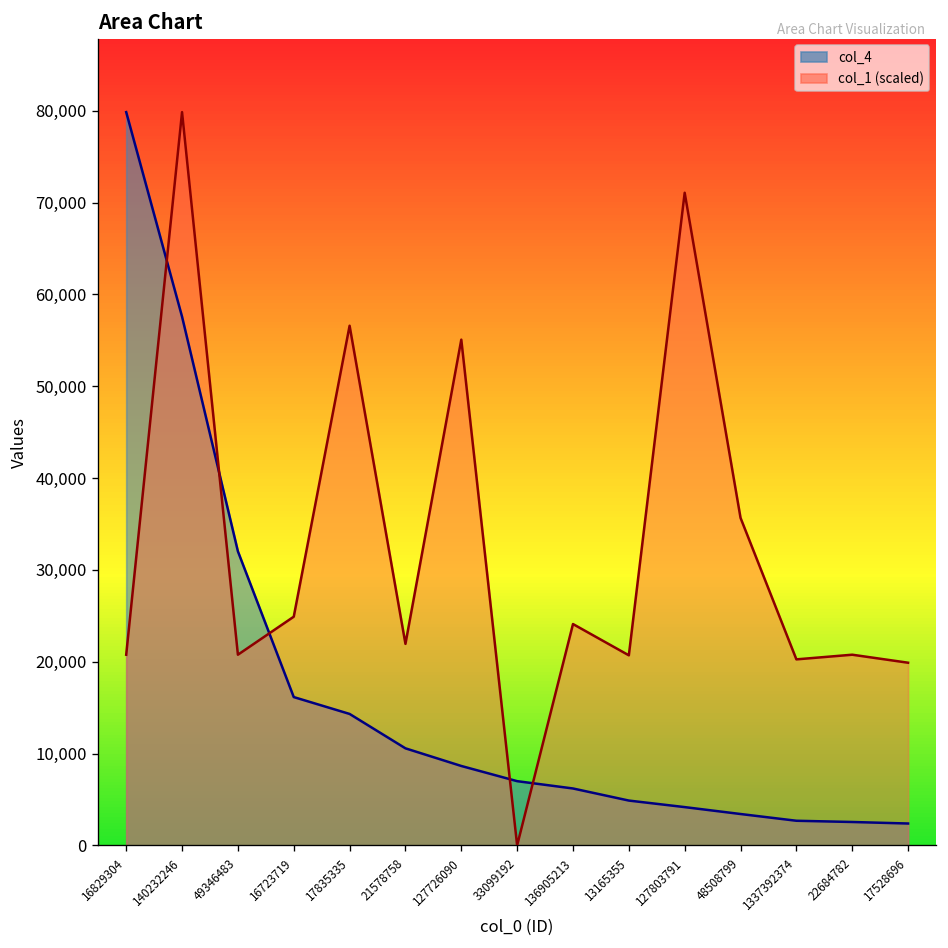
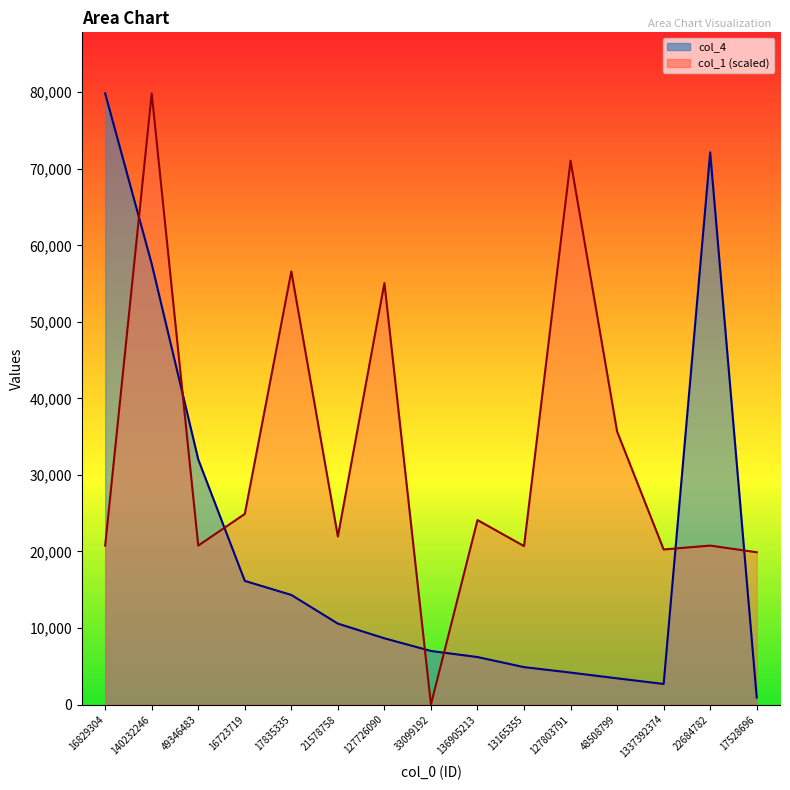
col_4, 22684782: 3,000 -> 72,000
col_4, 17528696: 2,000 -> 1,000
